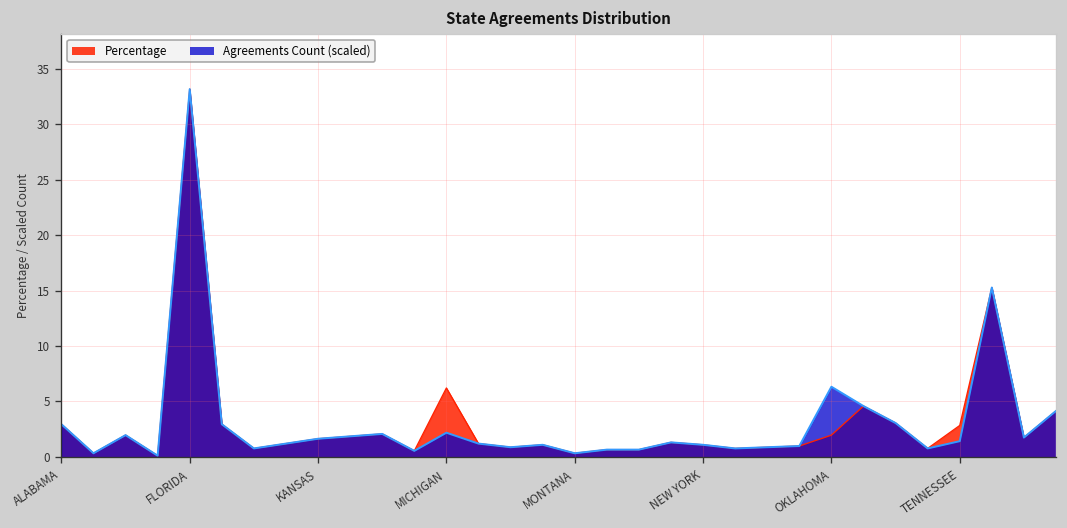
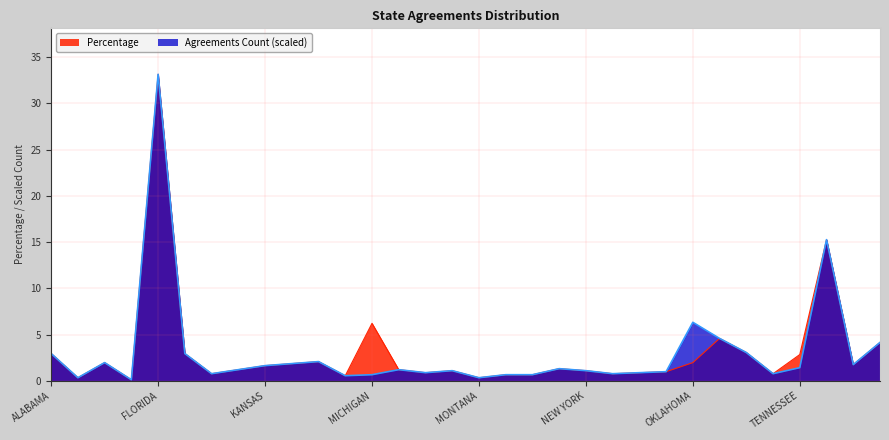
Agreements Count (scaled), MICHIGAN: 2 -> 1
